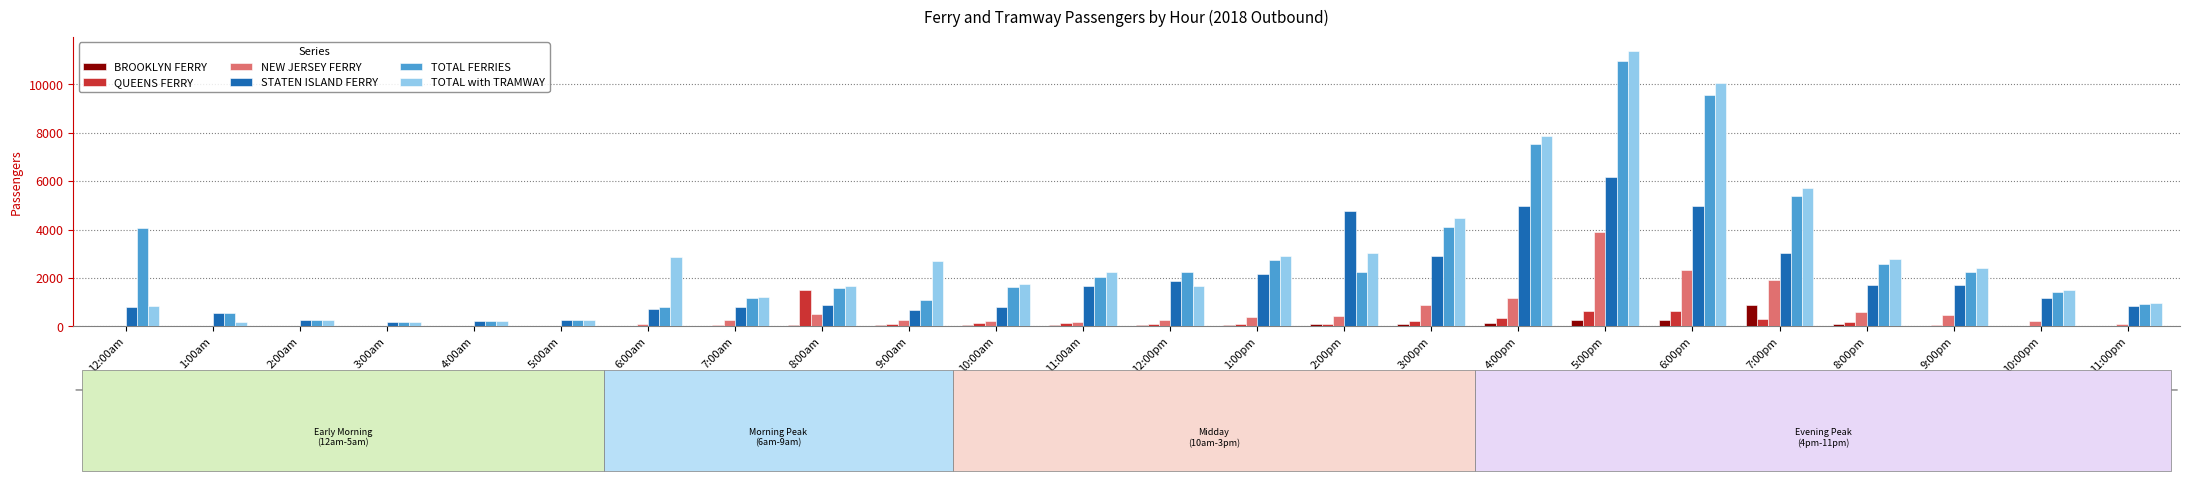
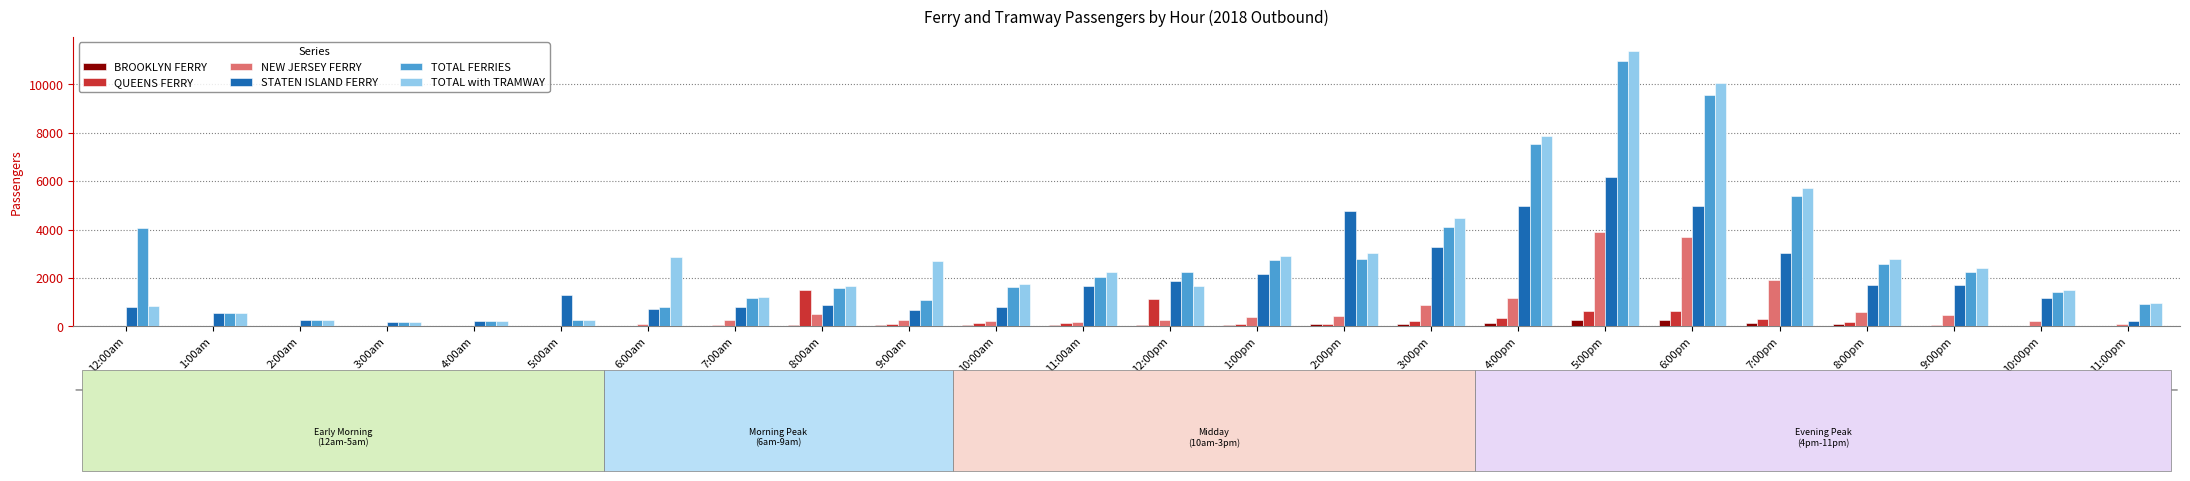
TOTAL with TRAMWAY, 1:00am: 200 -> 500
STATEN ISLAND FERRY, 5:00am: 300 -> 1300
QUEENS FERRY, 12:00pm: 100 -> 1100
TOTAL FERRIES, 2:00pm: 2200 -> 2800
STATEN ISLAND FERRY, 3:00pm: 2900 -> 3300
NEW JERSEY FERRY, 6:00pm: 2300 -> 3700
BROOKLYN FERRY, 7:00pm: 900 -> 100
STATEN ISLAND FERRY, 11:00pm: 800 -> 200
